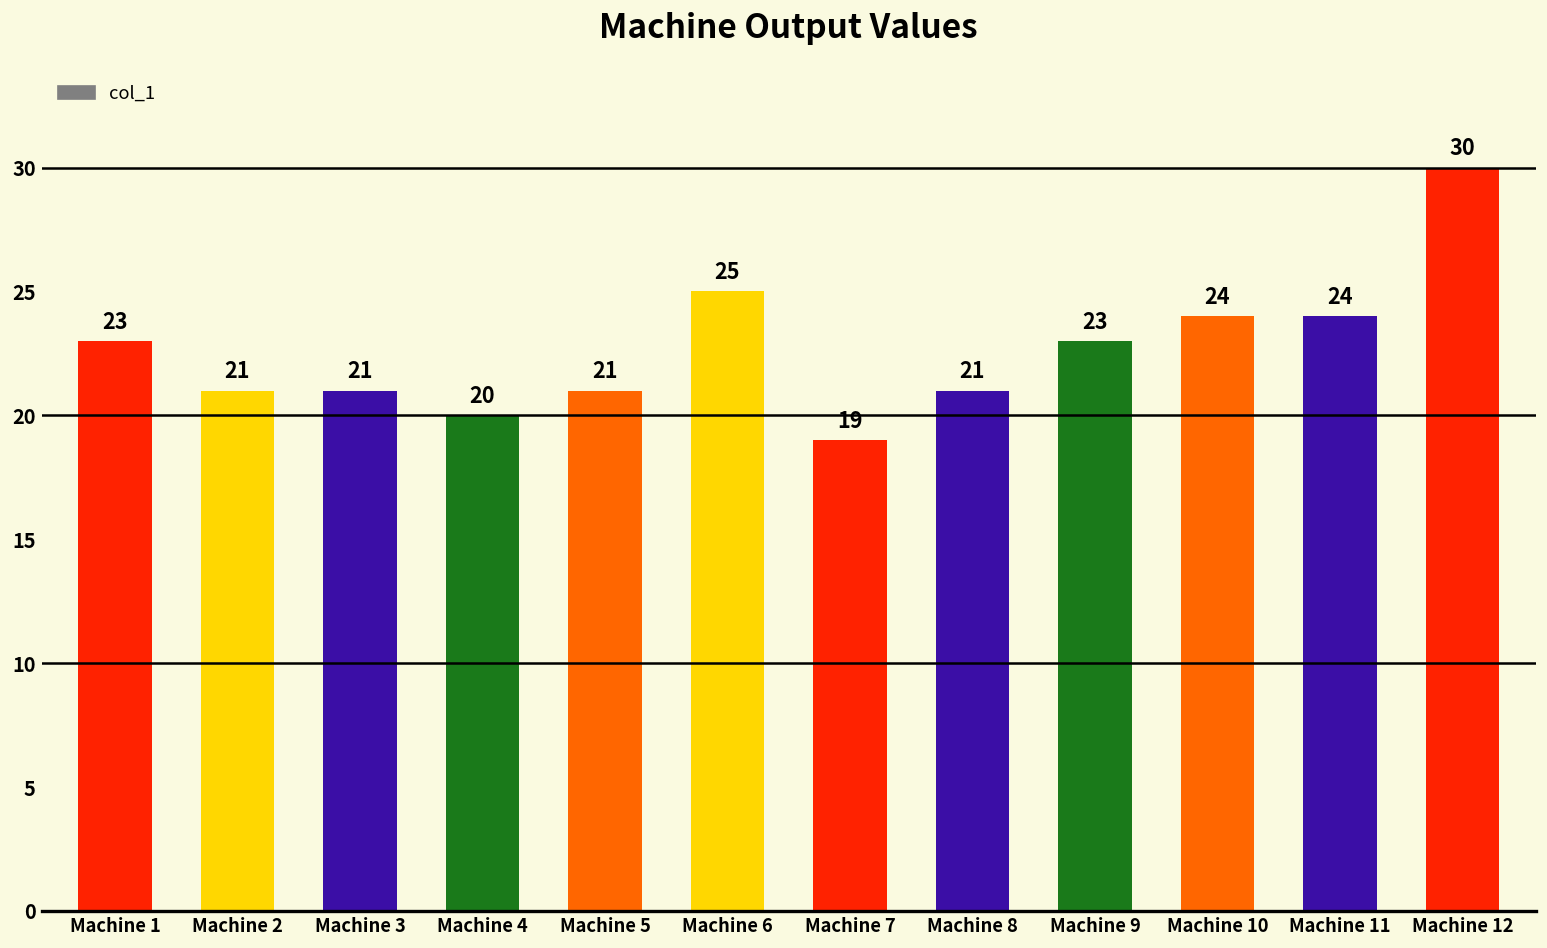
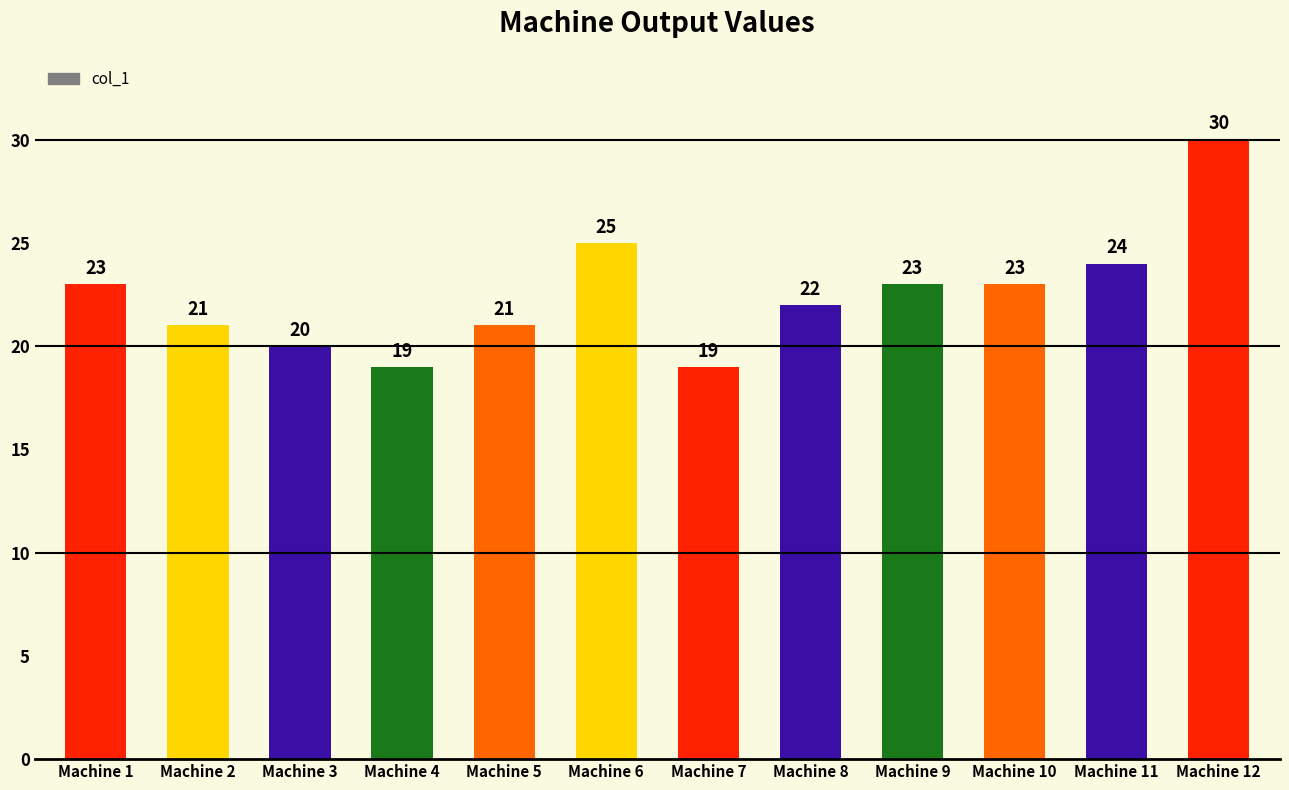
Machine 3: 21 -> 20
Machine 4: 20 -> 19
Machine 8: 21 -> 22
Machine 10: 24 -> 23
